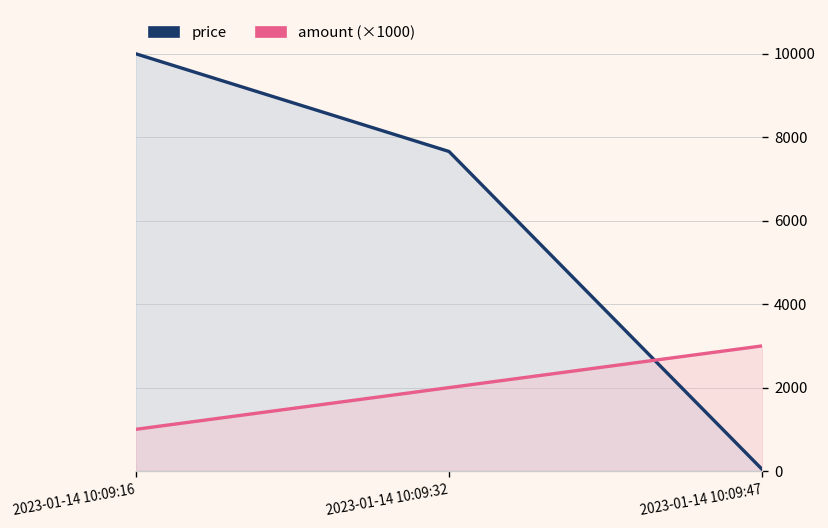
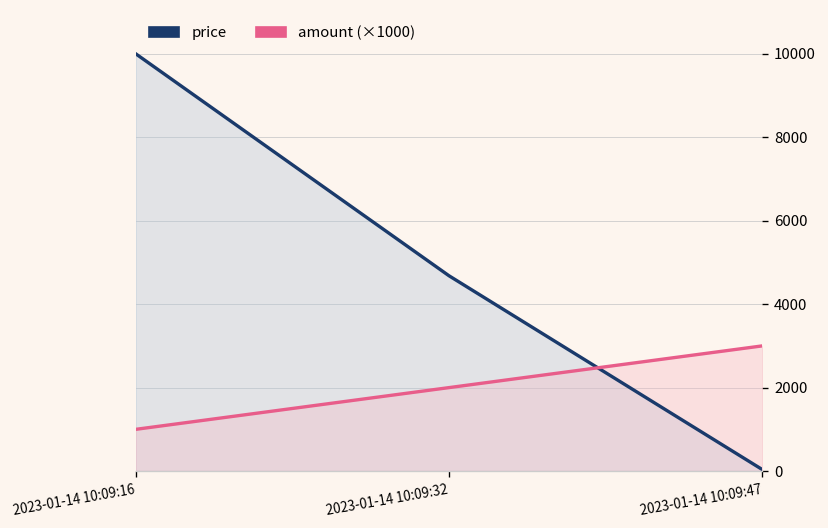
price, 2023-01-14 10:09:32: 7700 -> 4700
